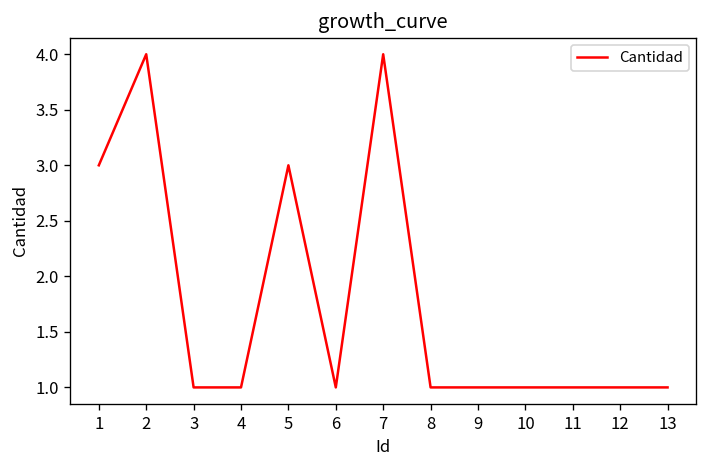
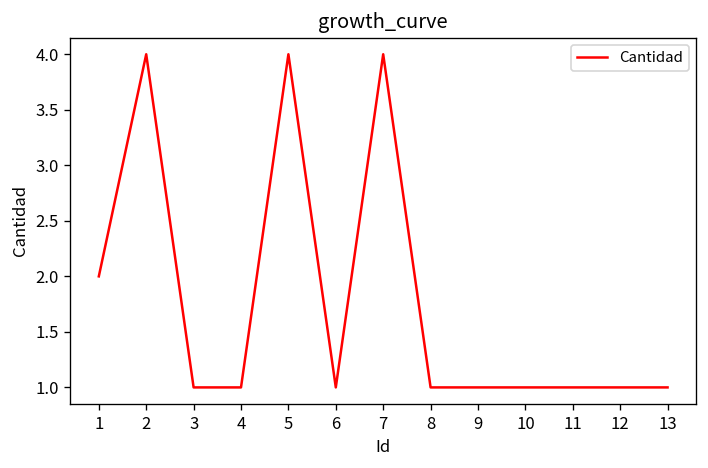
1: 3 -> 2
5: 3 -> 4
